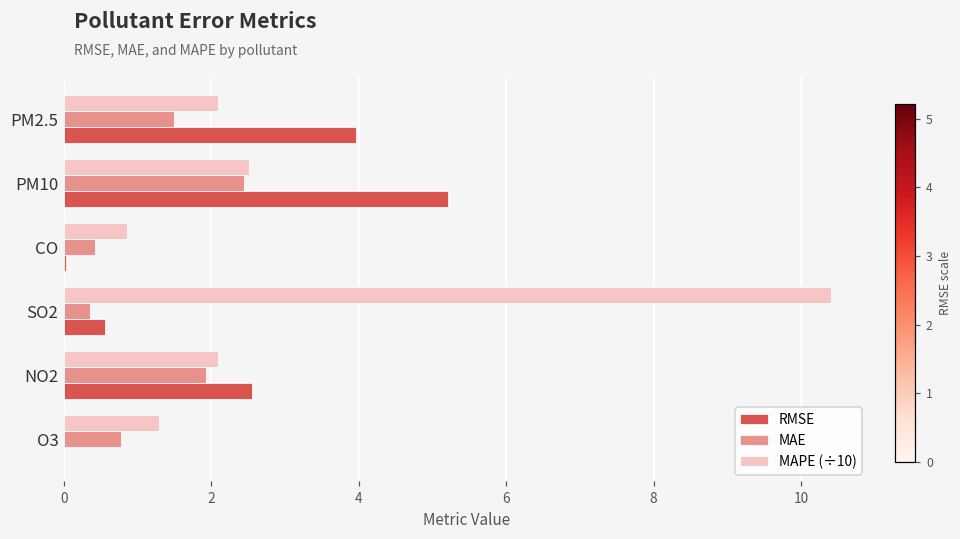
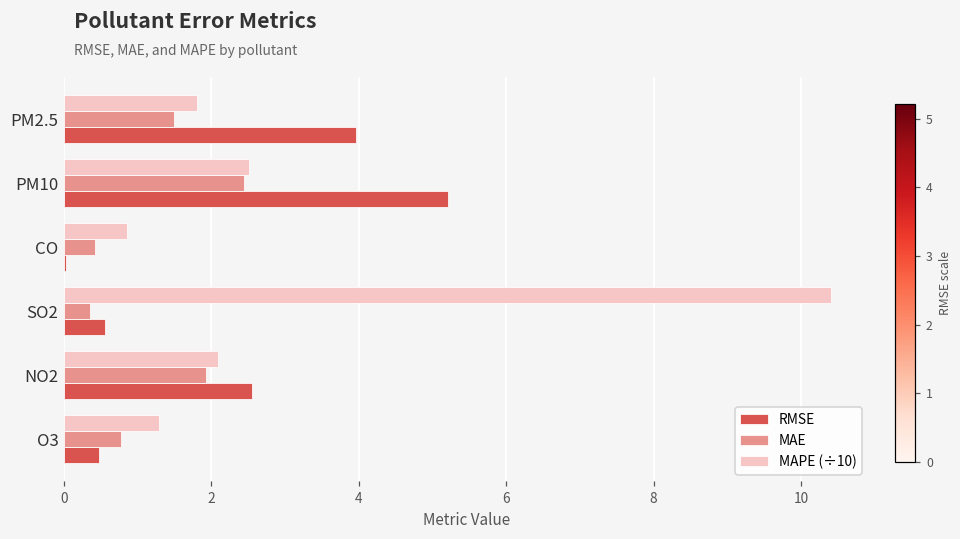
MAPE (÷10), PM2.5: 2.1 -> 1.8
RMSE, O3: 0.0 -> 0.5
